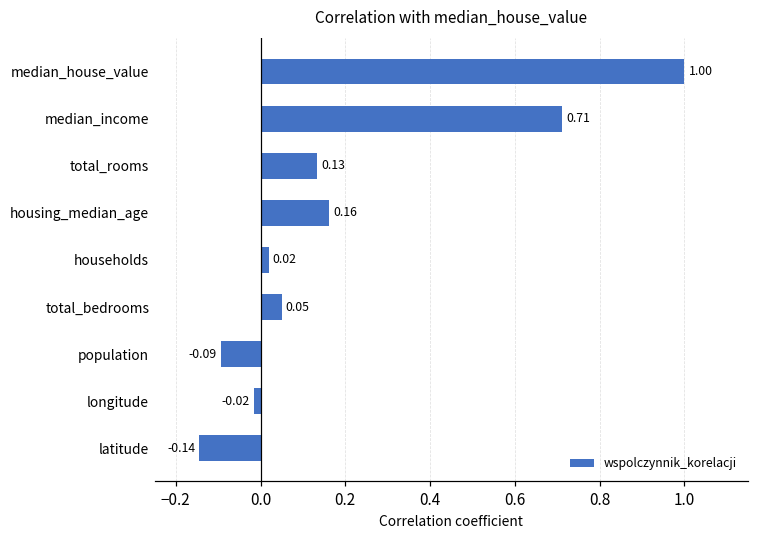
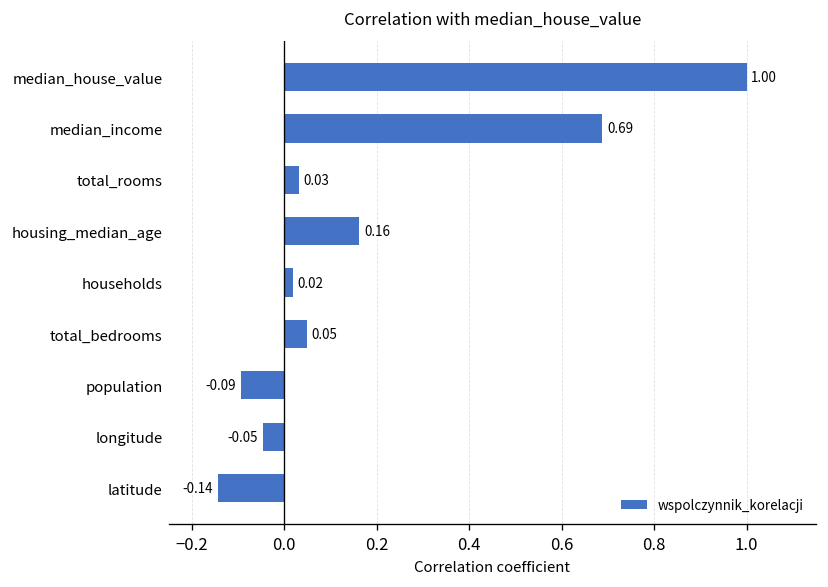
median_income: 0.71 -> 0.69
total_rooms: 0.13 -> 0.03
longitude: -0.02 -> -0.05
